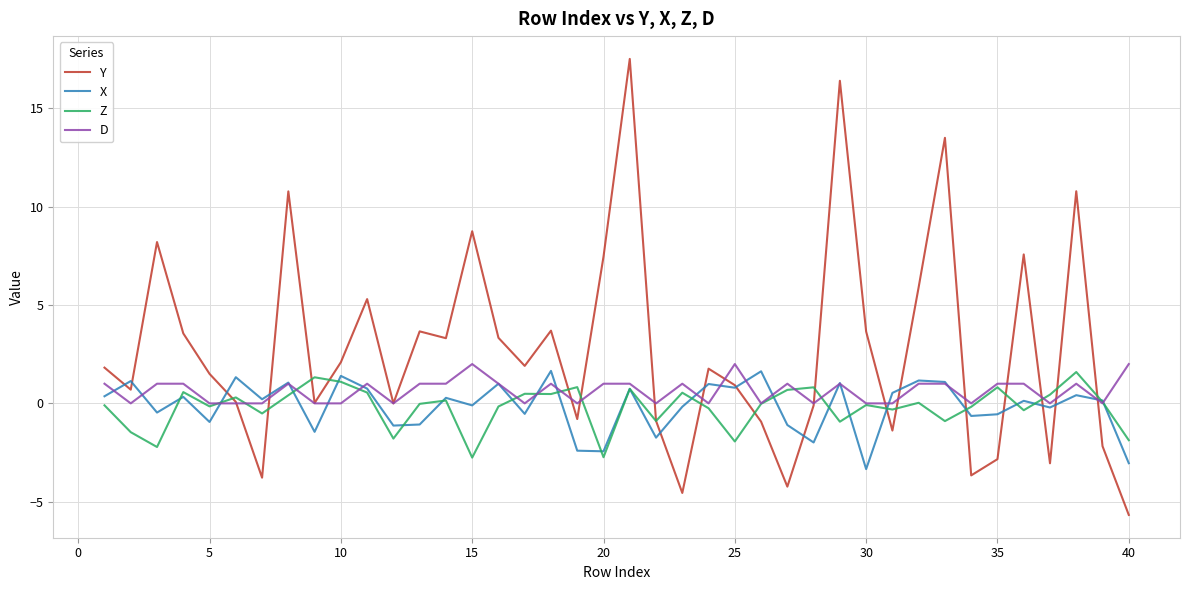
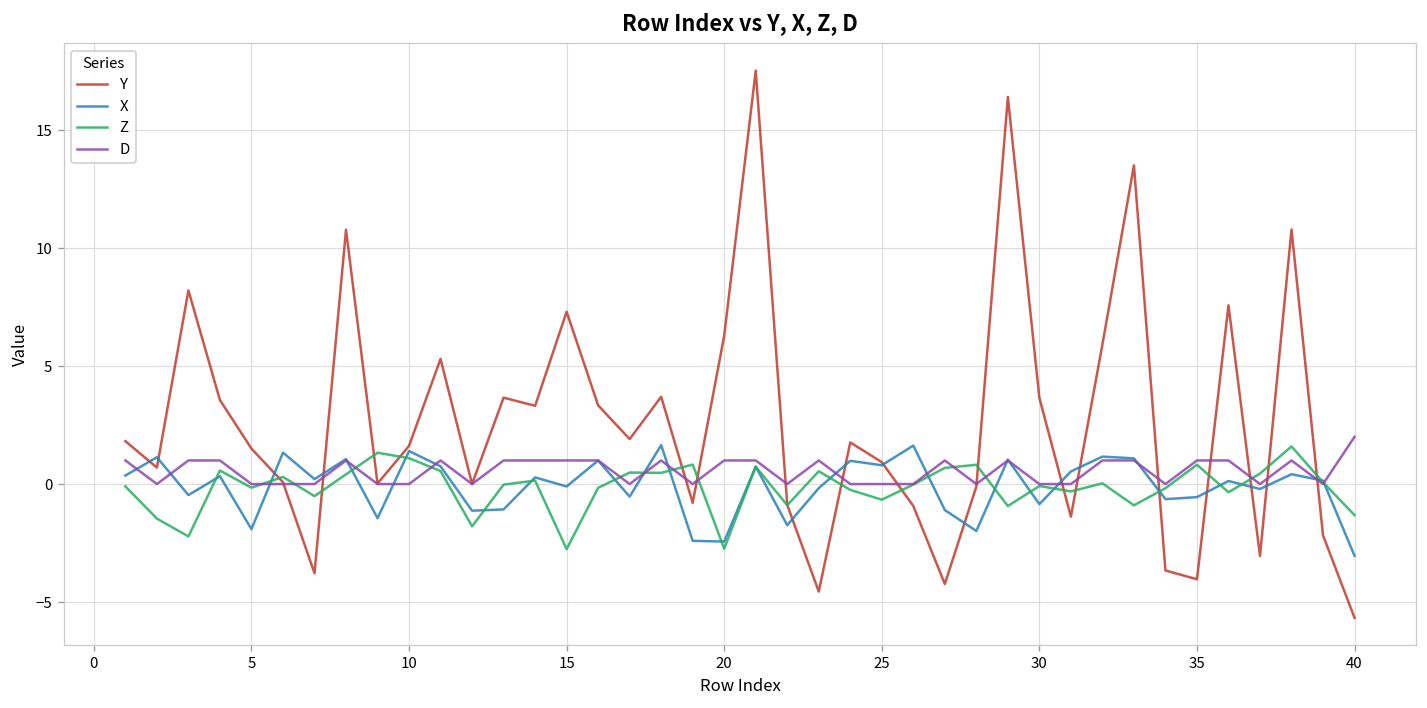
X, 5: -0.9 -> -1.9
Y, 10: 2.1 -> 1.6
Y, 15: 8.8 -> 7.3
D, 15: 2 -> 1
Y, 20: 7.5 -> 6.3
Z, 25: -1.9 -> -0.7
D, 25: 2 -> 0
X, 30: -3.3 -> -0.9
Y, 35: -2.8 -> -4.0
Z, 40: -1.9 -> -1.3
